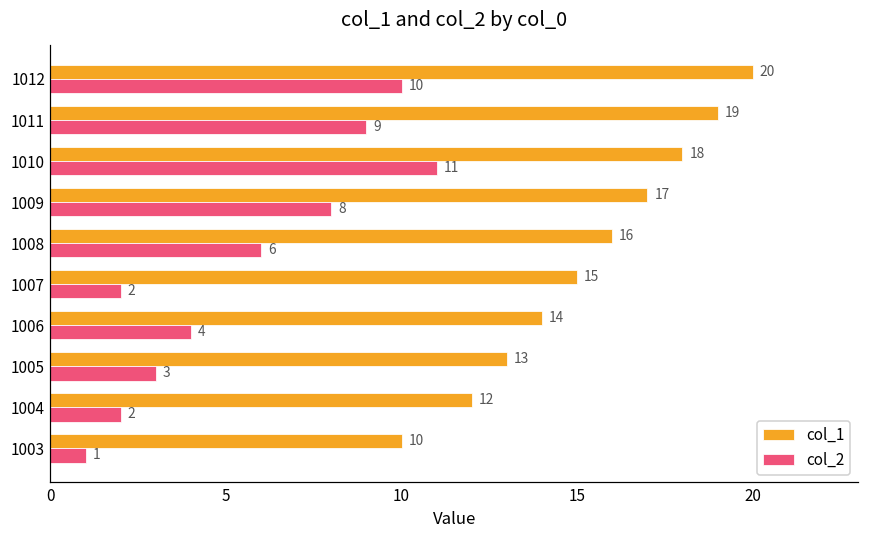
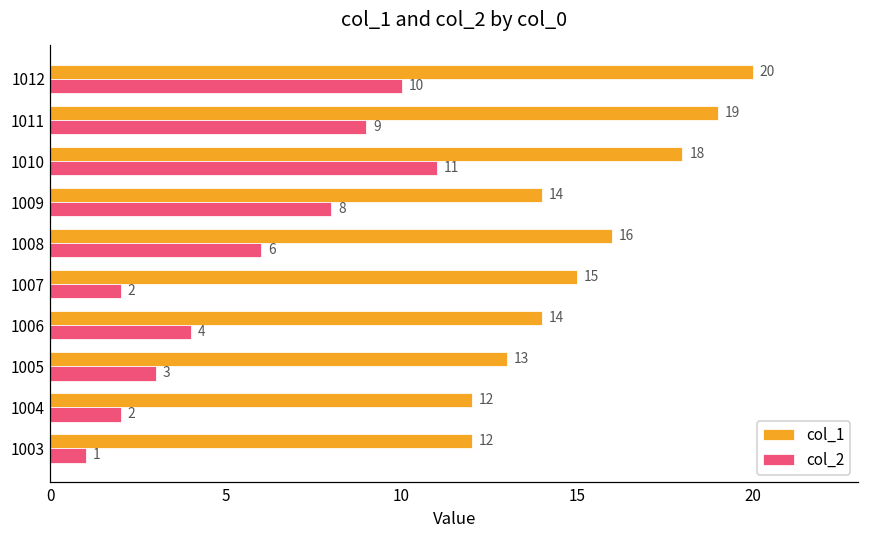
col_1, 1009: 17 -> 14
col_1, 1003: 10 -> 12
